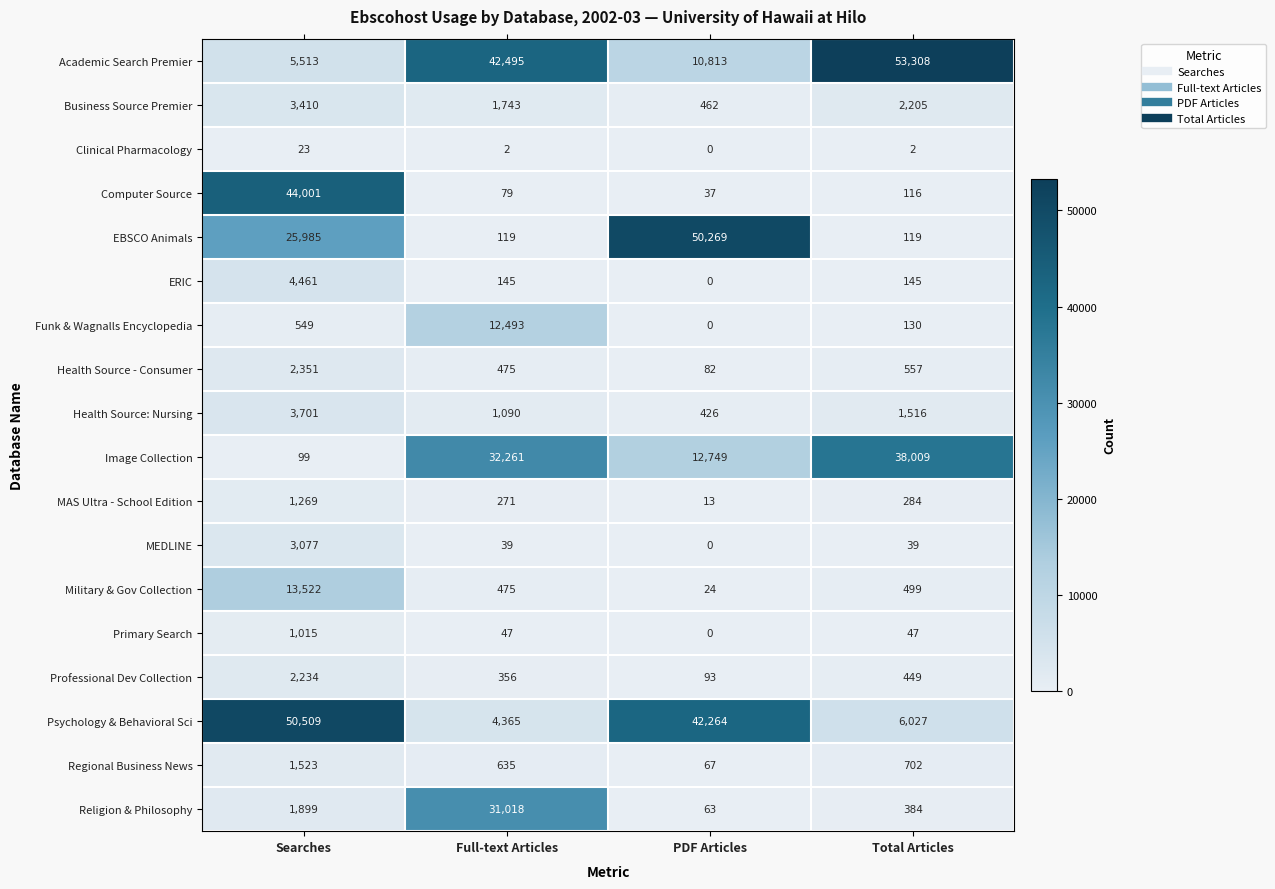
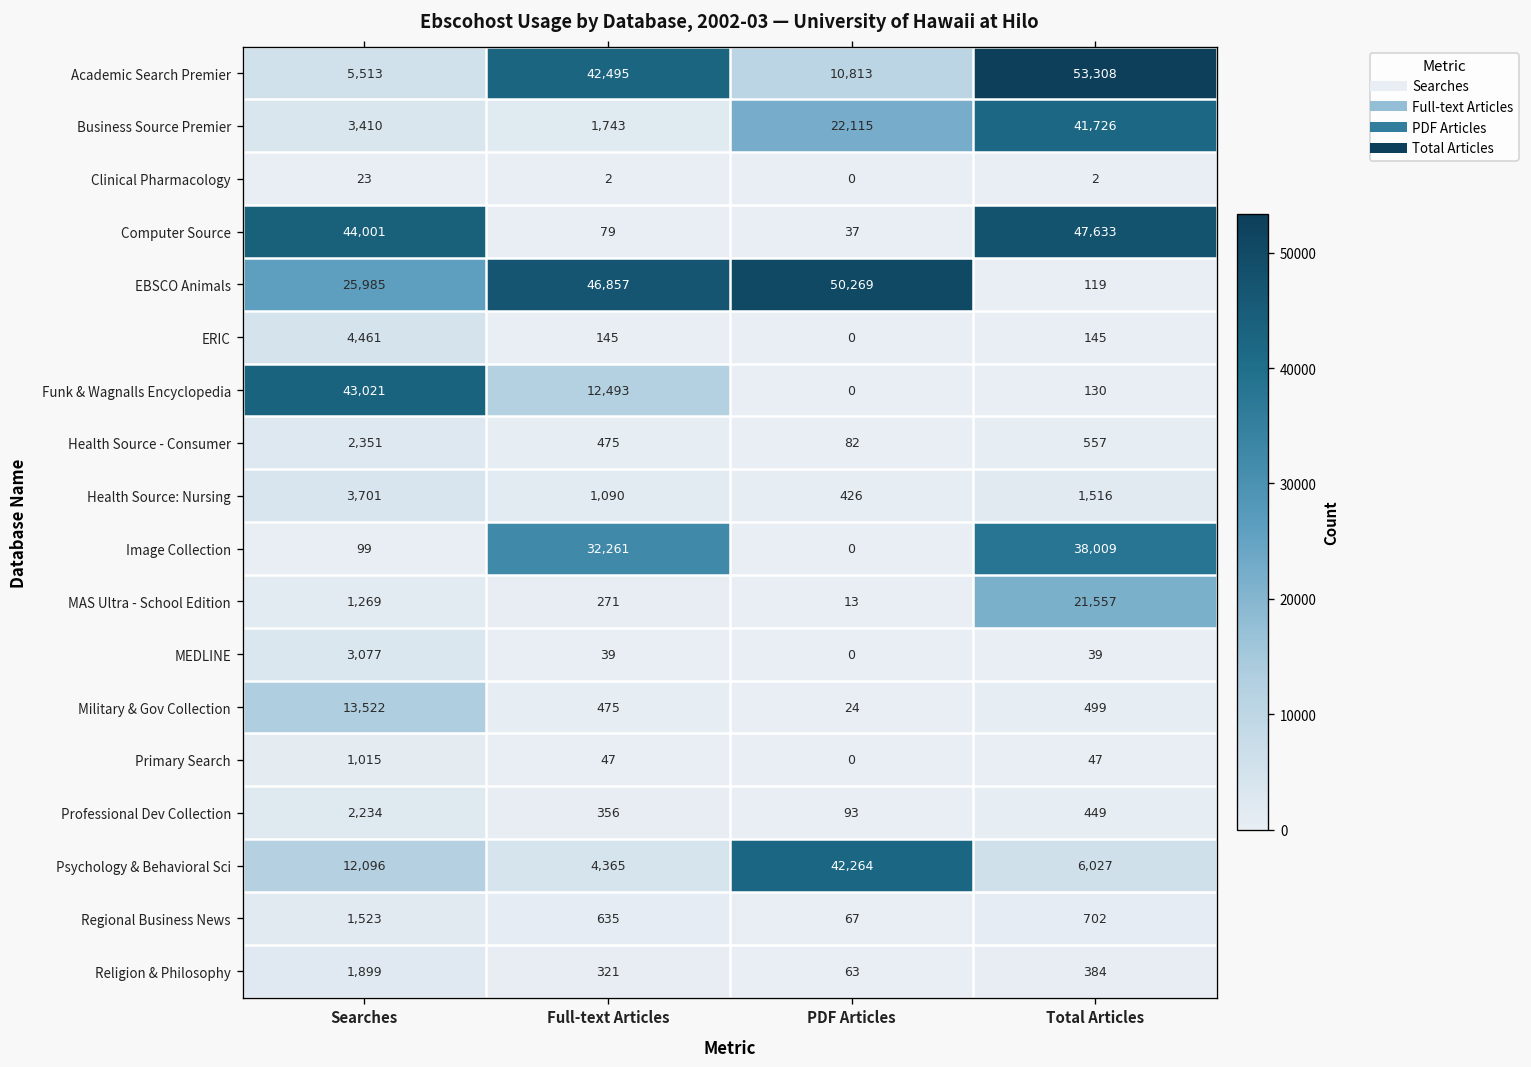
Business Source Premier, PDF Articles: 462 -> 22,115
Business Source Premier, Total Articles: 2,205 -> 41,726
Computer Source, Total Articles: 116 -> 47,633
EBSCO Animals, Full-text Articles: 119 -> 46,857
Funk & Wagnalls Encyclopedia, Searches: 549 -> 43,021
Image Collection, PDF Articles: 12,749 -> 0
MAS Ultra - School Edition, Total Articles: 284 -> 21,557
Psychology & Behavioral Sci, Searches: 50,509 -> 12,096
Religion & Philosophy, Full-text Articles: 31,018 -> 321
